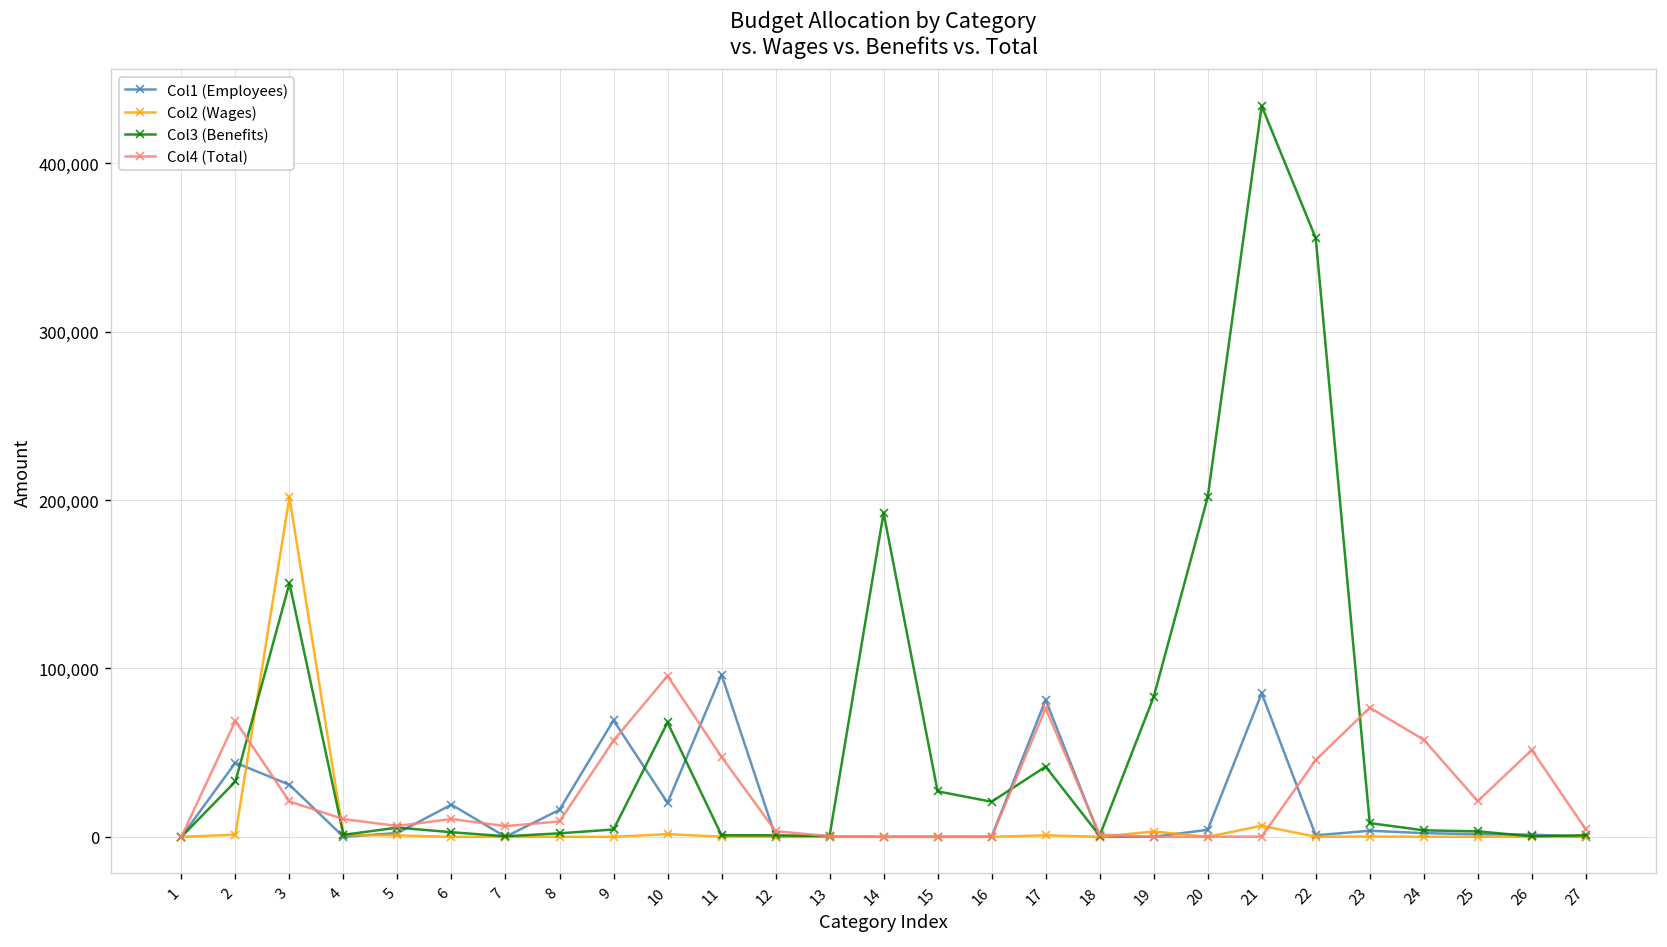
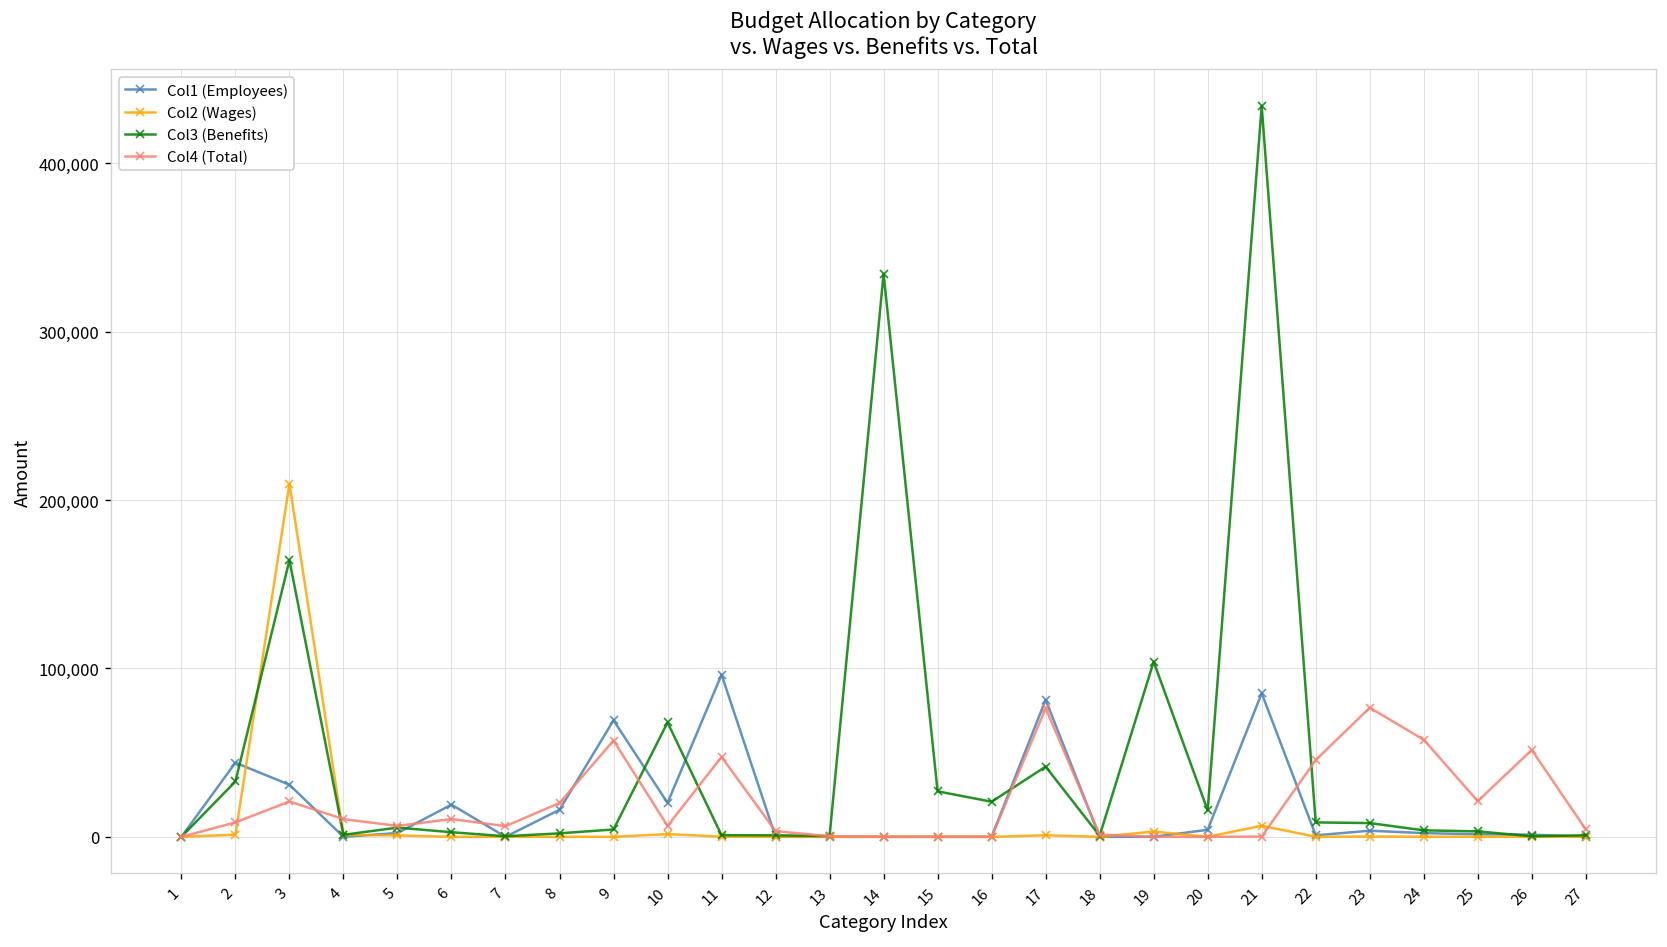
Col4 (Total), 2: 69,000 -> 9,000
Col2 (Wages), 3: 202,000 -> 210,000
Col3 (Benefits), 3: 151,000 -> 164,000
Col4 (Total), 8: 9,000 -> 20,000
Col4 (Total), 10: 96,000 -> 6,000
Col3 (Benefits), 14: 192,000 -> 334,000
Col3 (Benefits), 19: 83,000 -> 104,000
Col3 (Benefits), 20: 202,000 -> 16,000
Col3 (Benefits), 22: 356,000 -> 9,000
